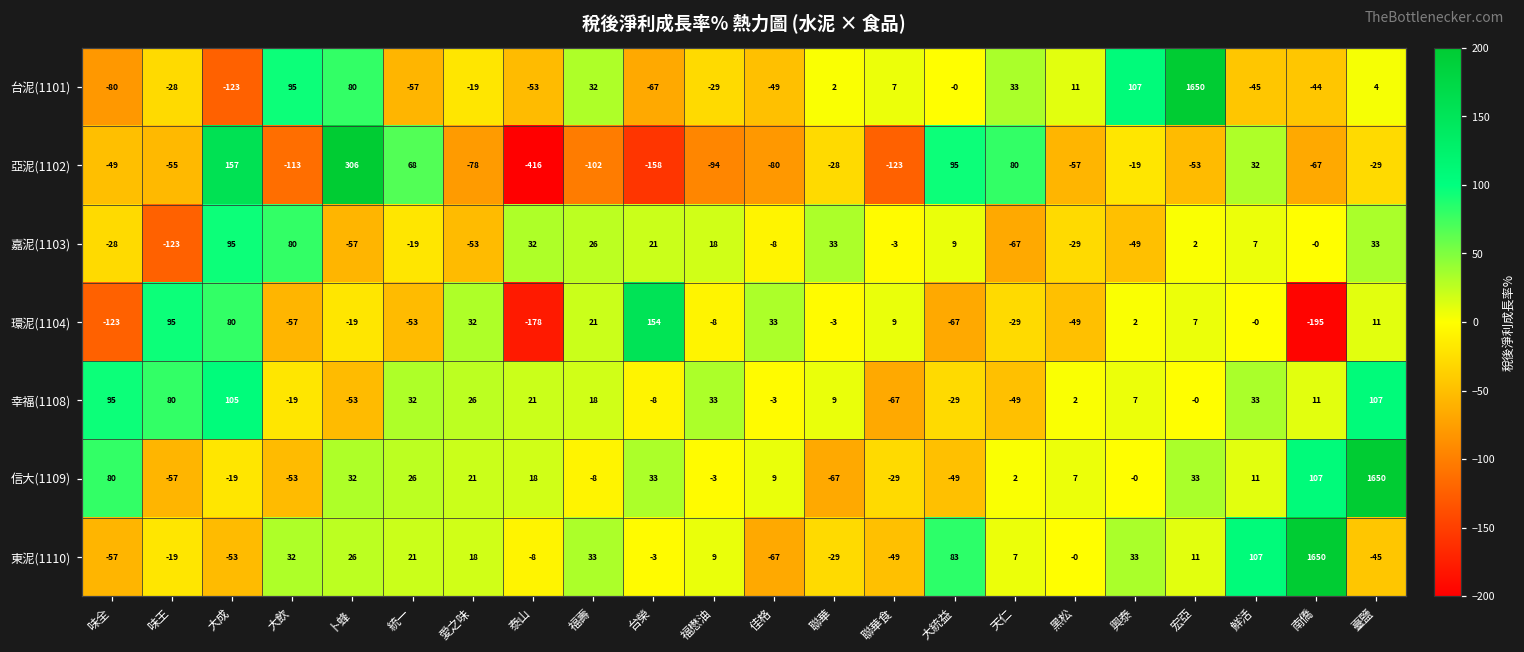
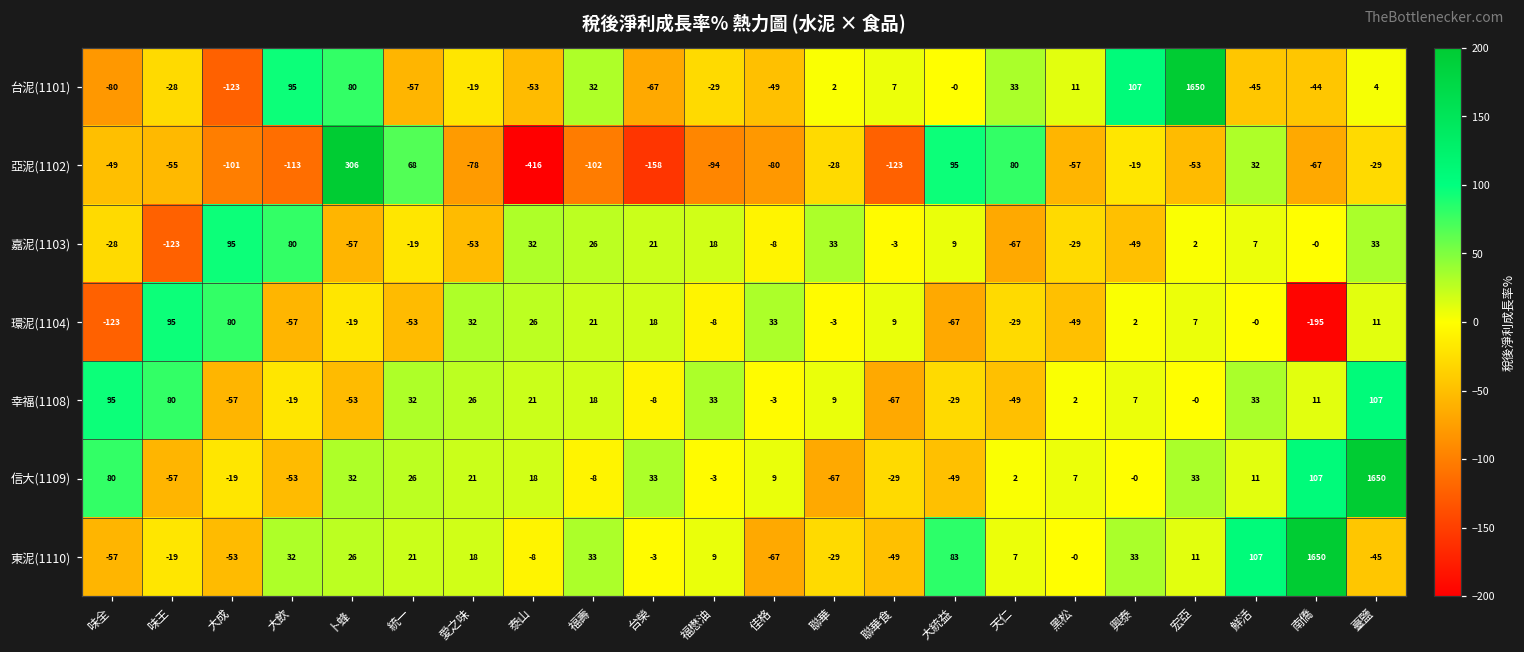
亞泥(1102), 大成: 157 -> -101
環泥(1104), 泰山: -178 -> 26
環泥(1104), 台榮: 154 -> 18
幸福(1108), 大成: 105 -> -57
